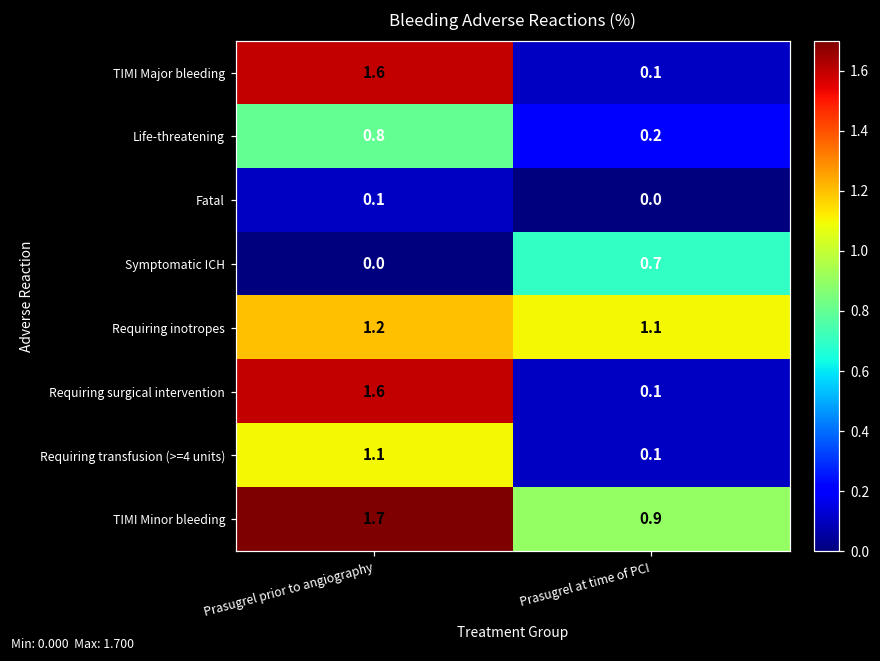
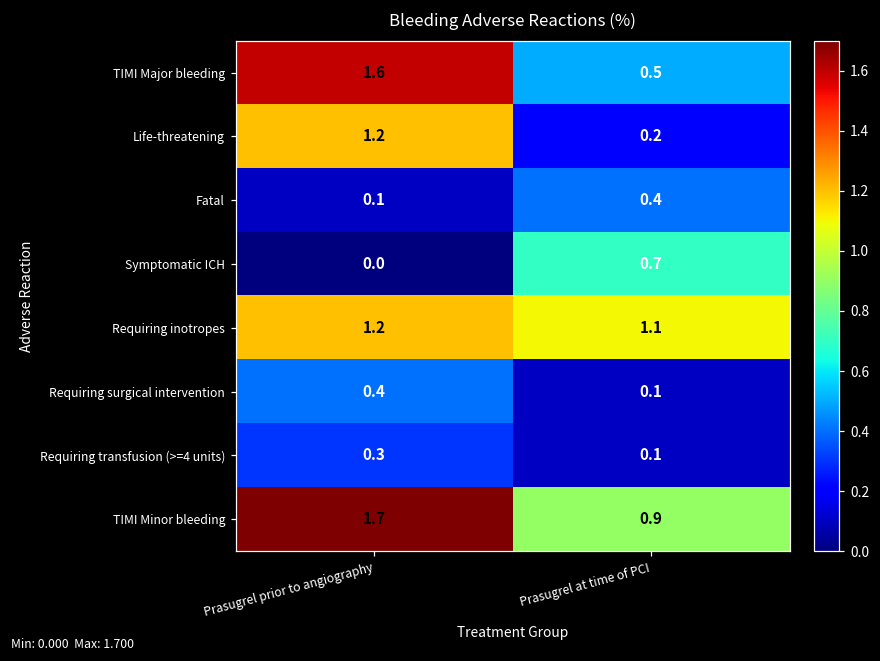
TIMI Major bleeding, Prasugrel at time of PCI: 0.1 -> 0.5
Life-threatening, Prasugrel prior to angiography: 0.8 -> 1.2
Fatal, Prasugrel at time of PCI: 0.0 -> 0.4
Requiring surgical intervention, Prasugrel prior to angiography: 1.6 -> 0.4
Requiring transfusion (>=4 units), Prasugrel prior to angiography: 1.1 -> 0.3
